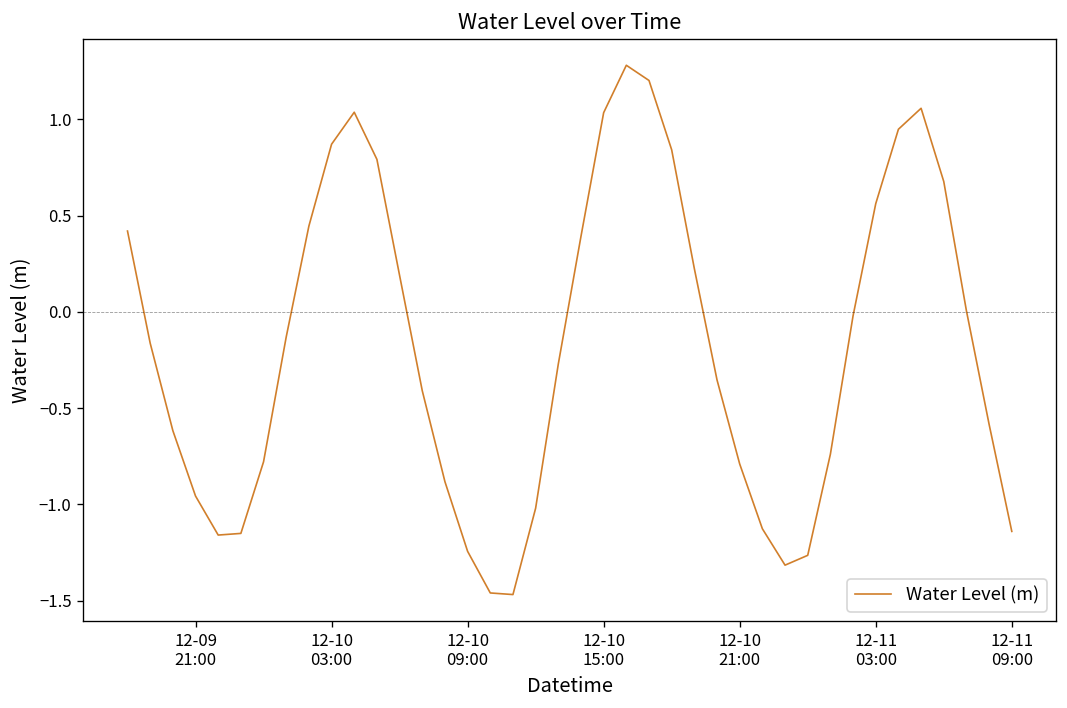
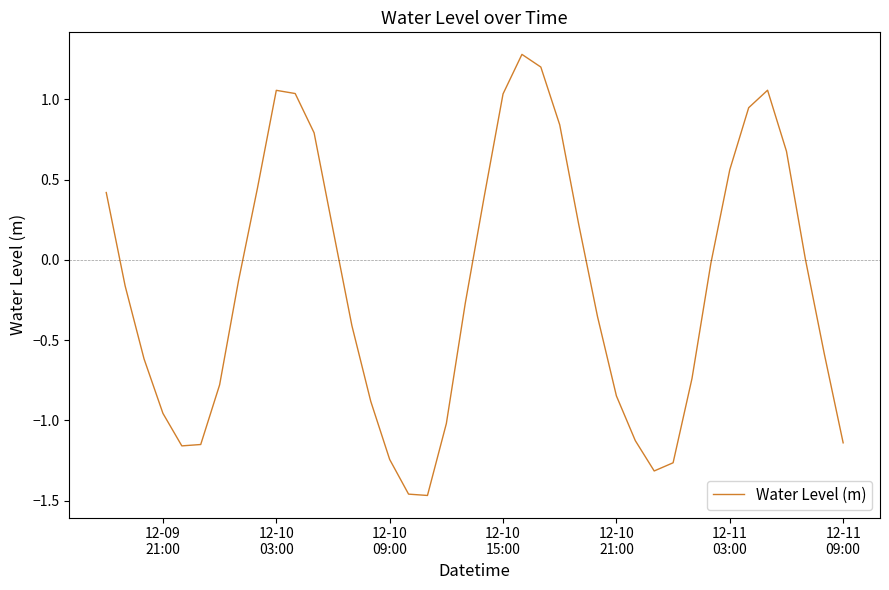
12-10 03:00: 0.87 -> 1.06
12-10 21:00: -0.79 -> -0.85
